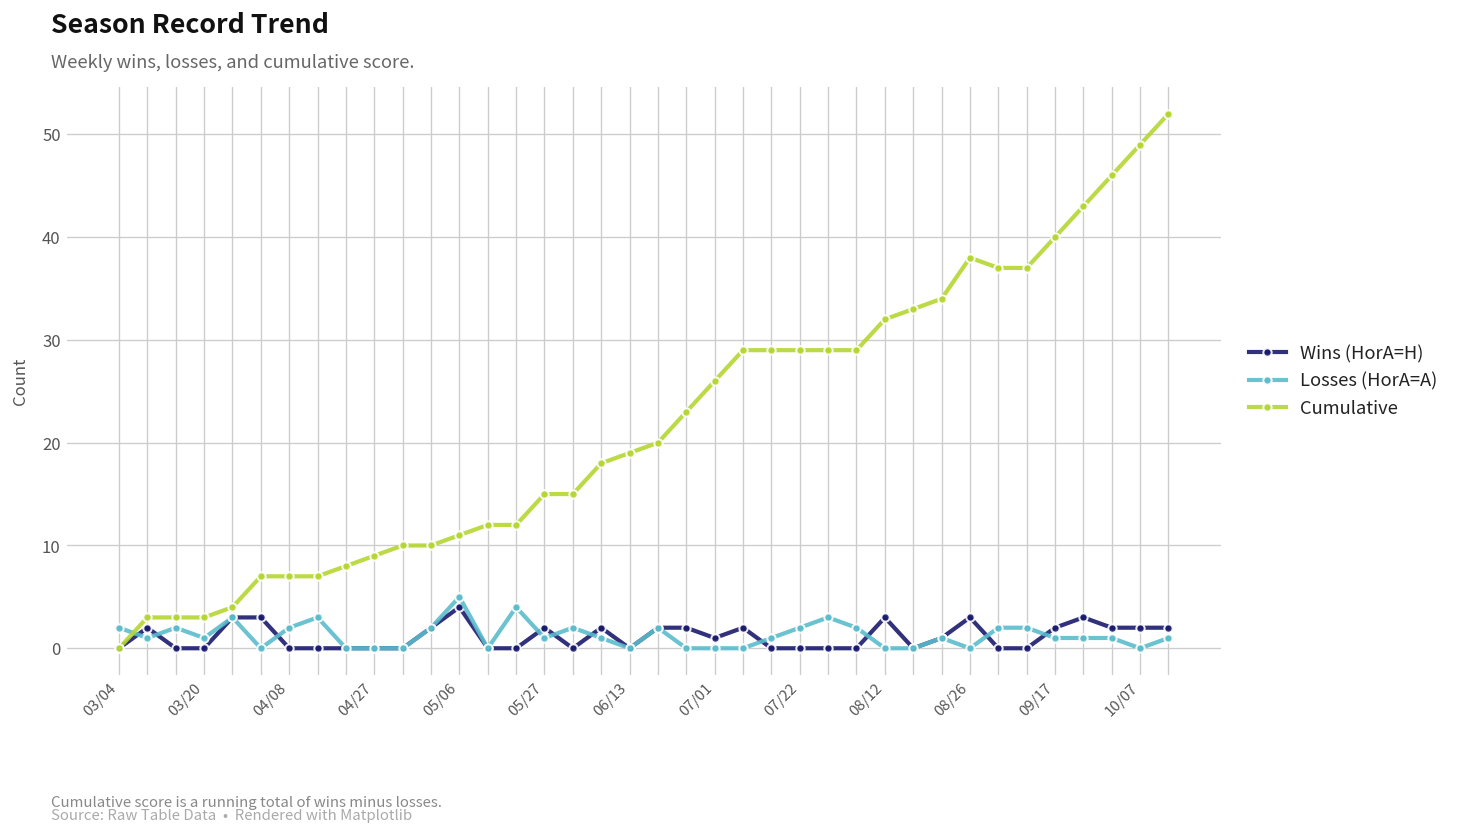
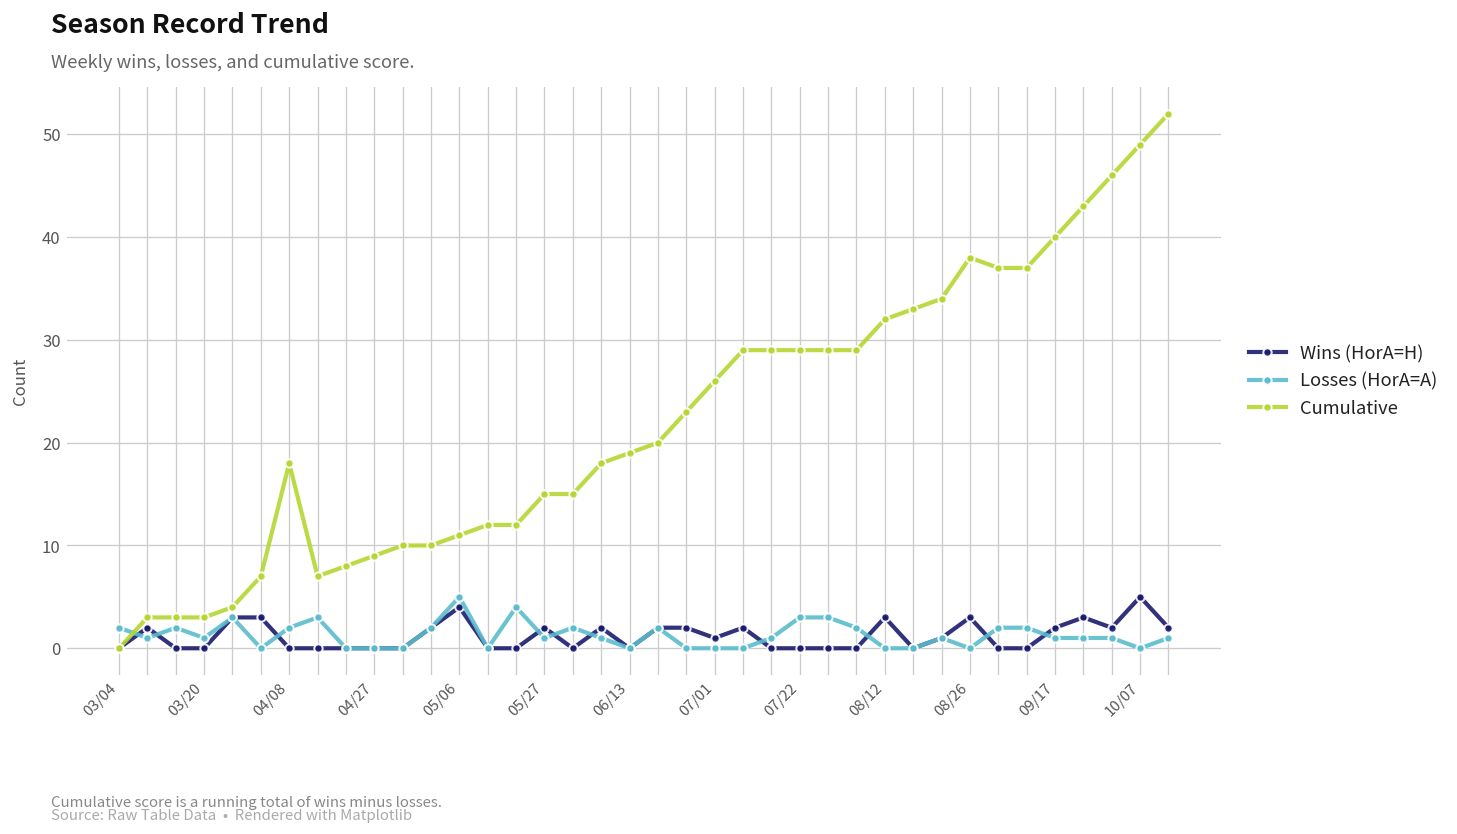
Cumulative, 04/08: 7 -> 18
Losses (HorA=A), 07/22: 2 -> 3
Wins (HorA=H), 10/07: 2 -> 5
